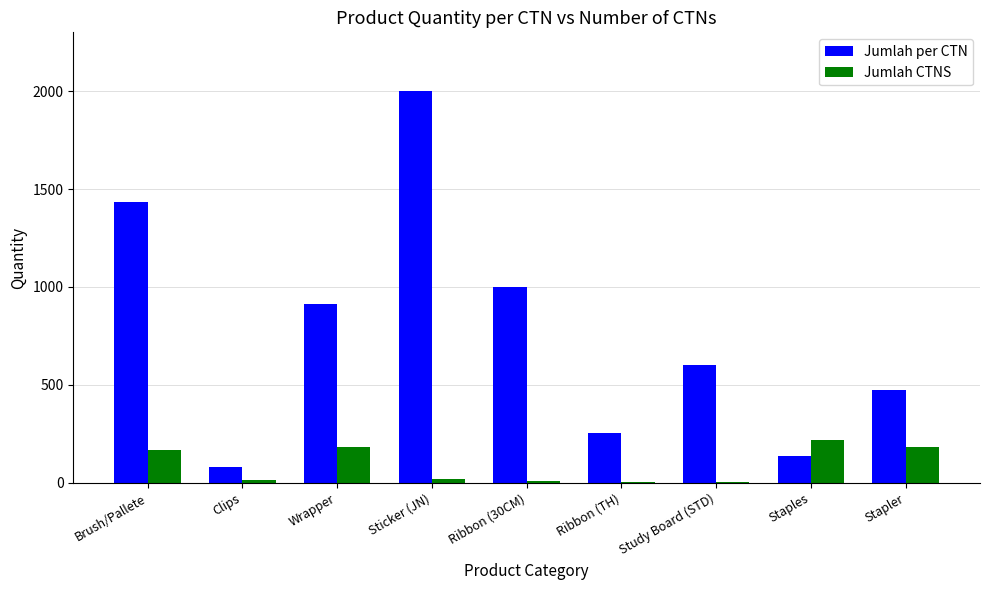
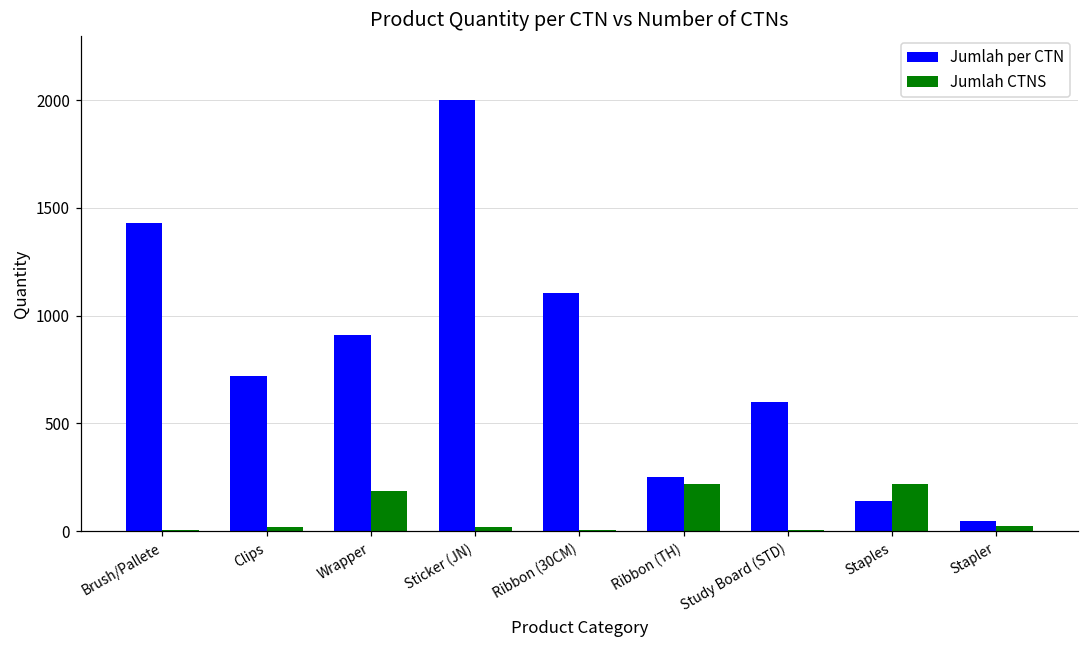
Jumlah CTNS, Brush/Pallete: 170 -> 10
Jumlah per CTN, Clips: 80 -> 720
Jumlah per CTN, Ribbon (30CM): 1000 -> 1110
Jumlah CTNS, Ribbon (TH): 0 -> 220
Jumlah per CTN, Stapler: 480 -> 50
Jumlah CTNS, Stapler: 180 -> 30
